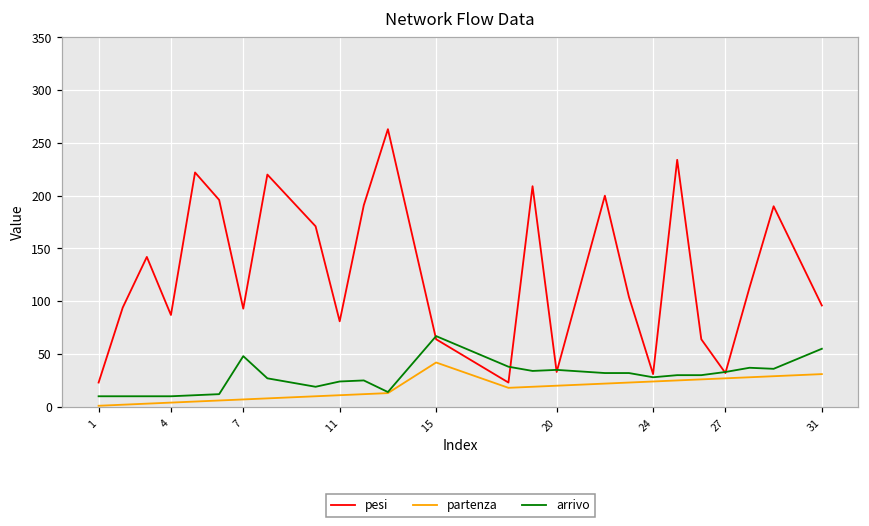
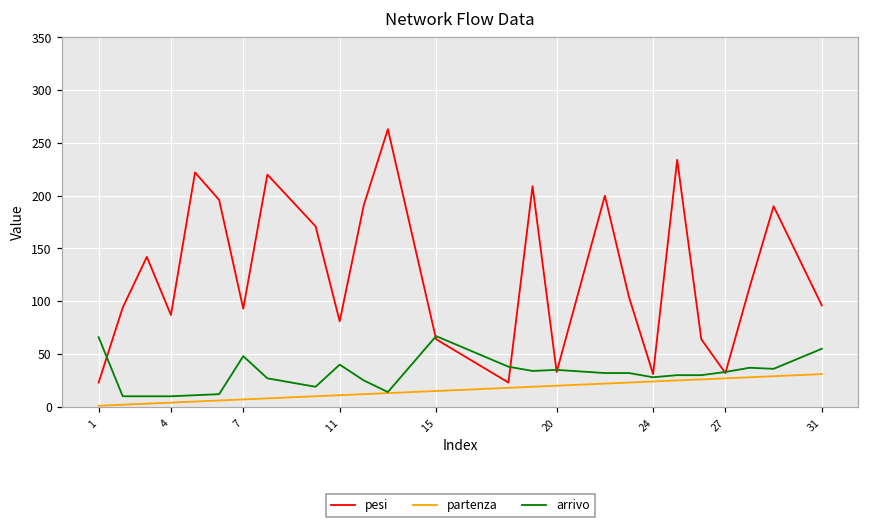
arrivo, 1: 10 -> 70
arrivo, 11: 20 -> 40
partenza, 15: 40 -> 20
